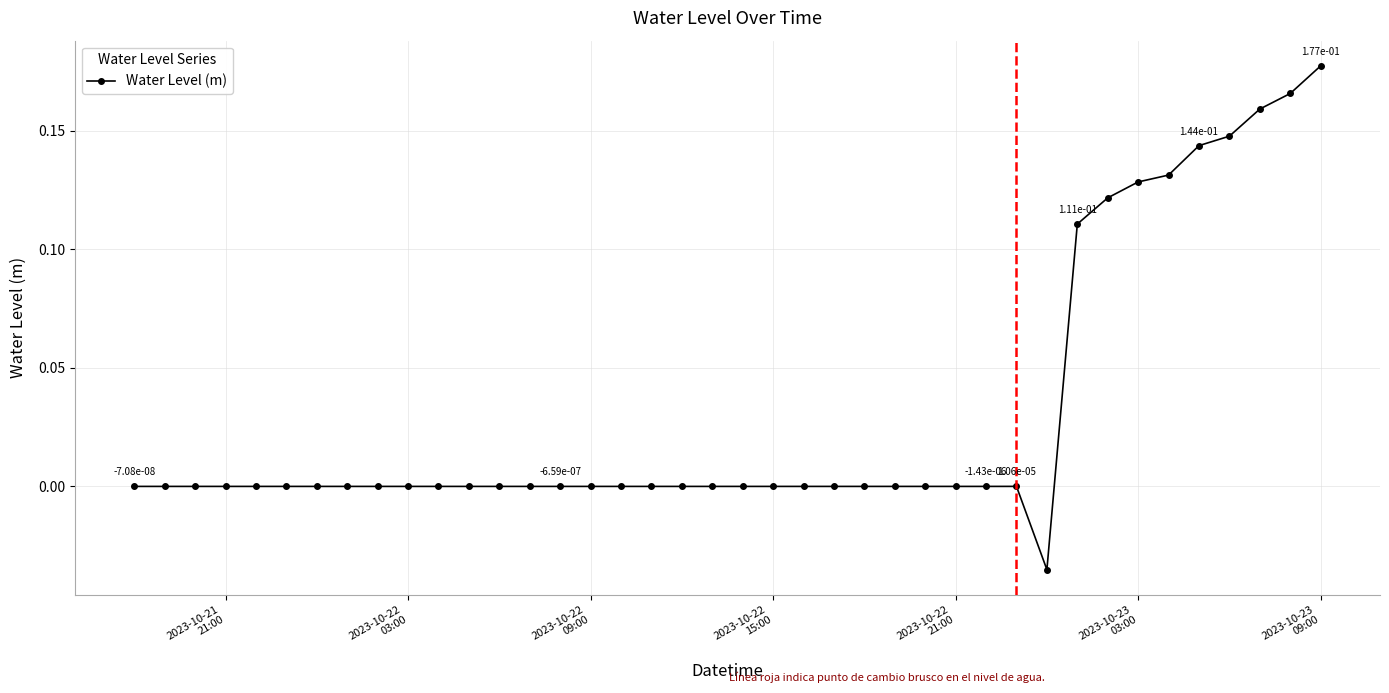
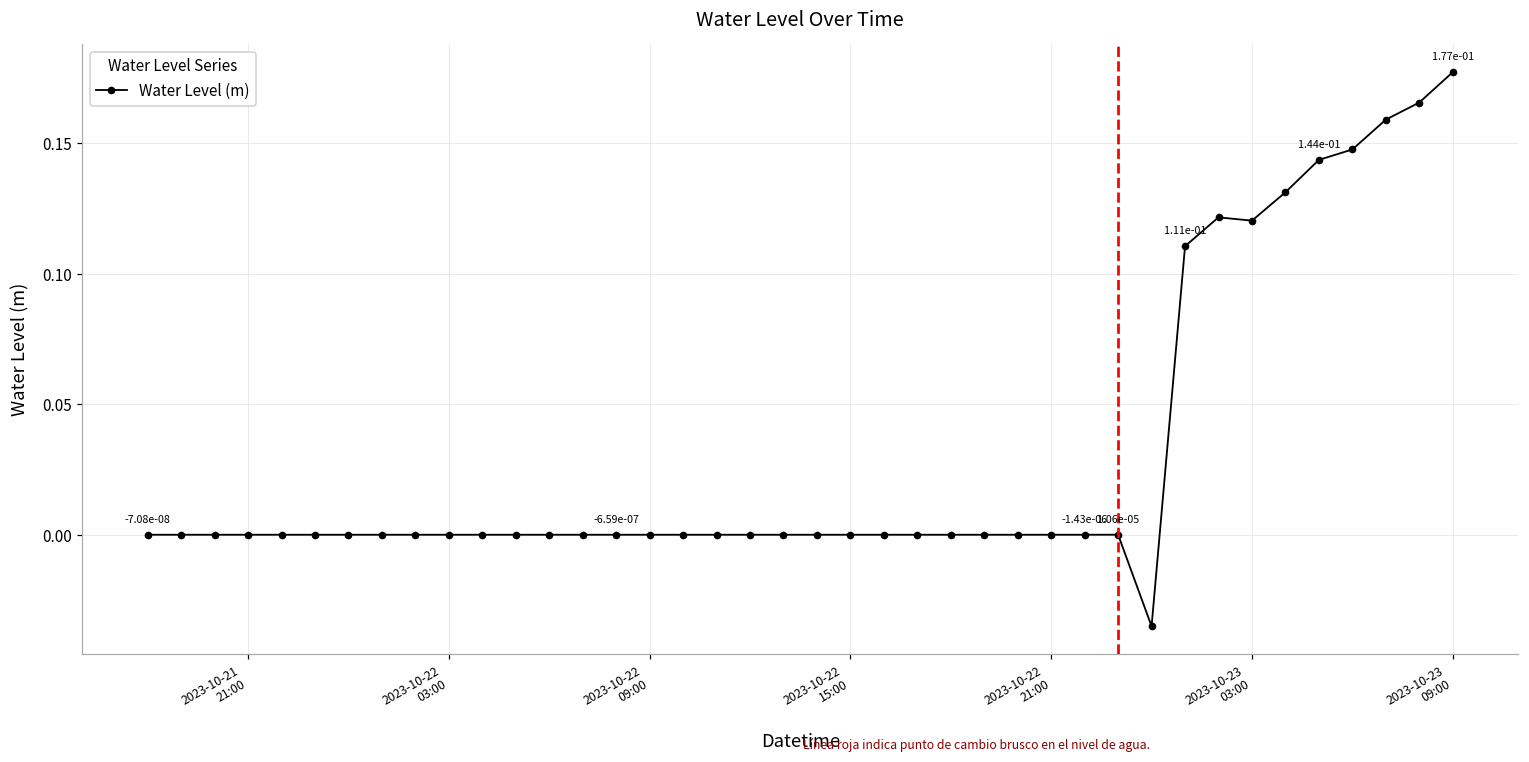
2023-10-23 03:00: 0.128 -> 0.120
